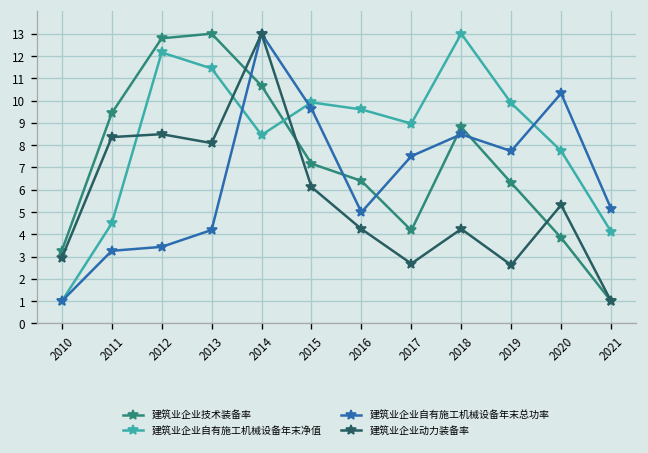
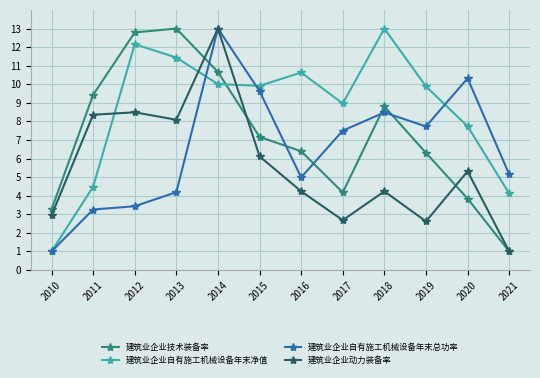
建筑业企业自有施工机械设备年末净值, 2014: 8.5 -> 10.0
建筑业企业自有施工机械设备年末净值, 2016: 9.6 -> 10.6
